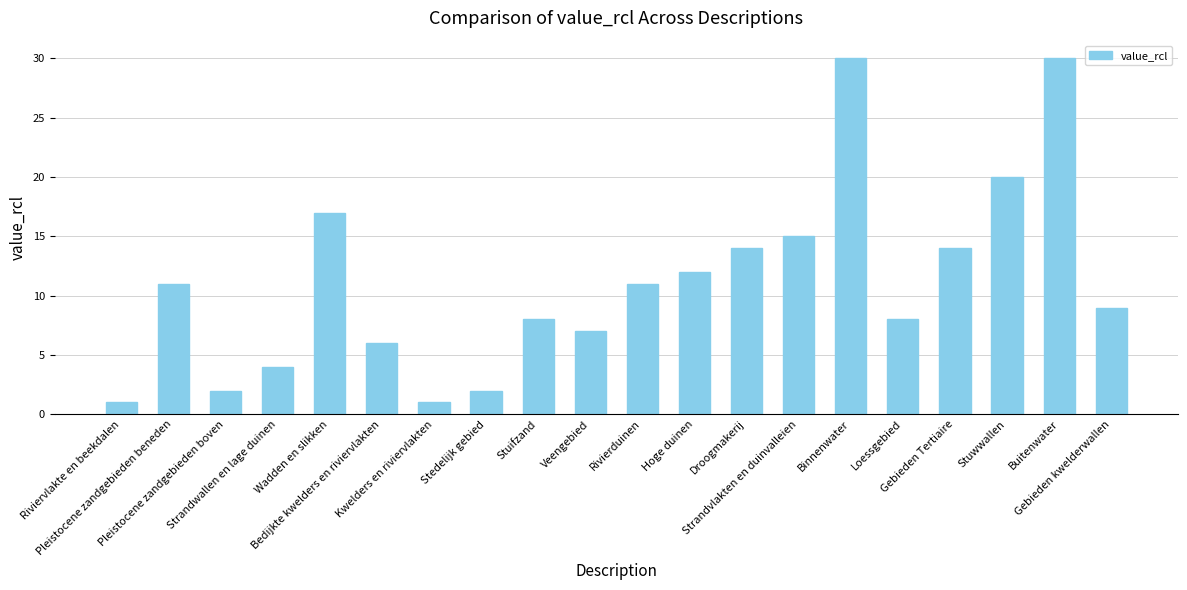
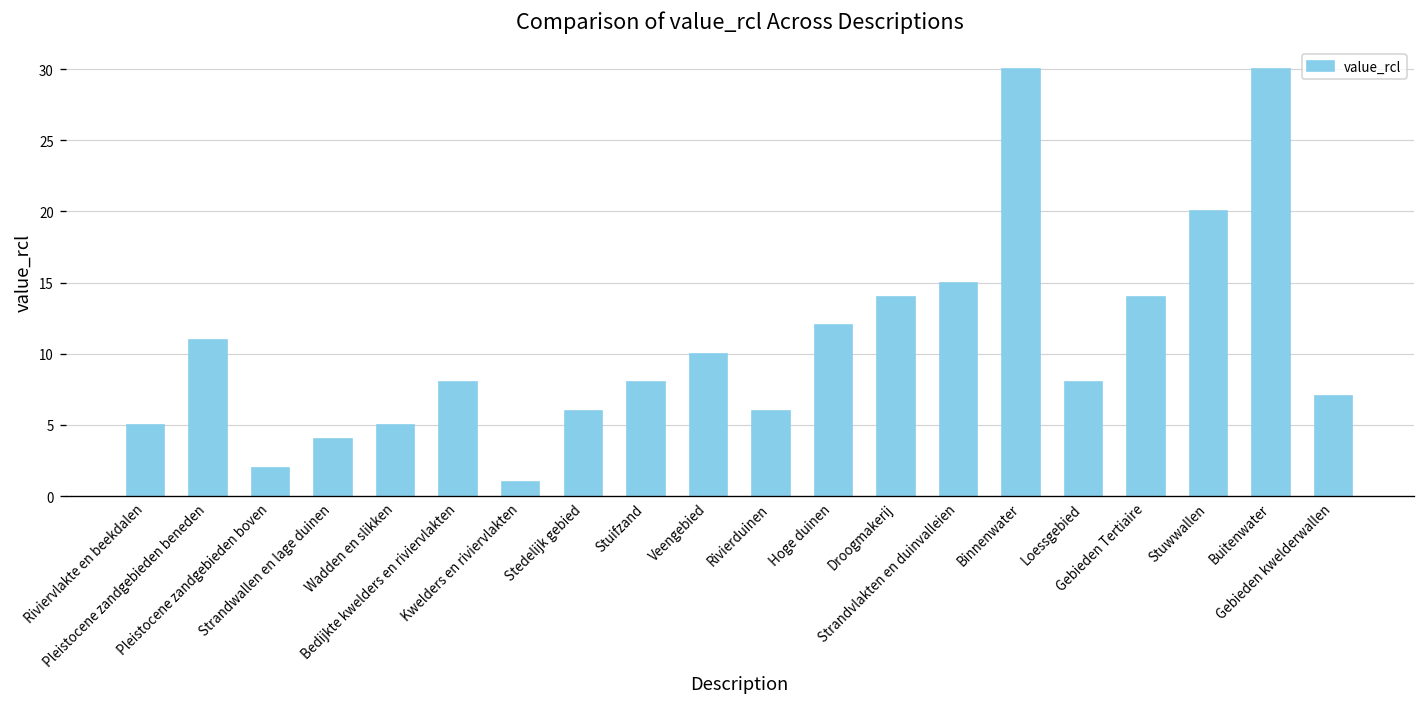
Riviervlakte en beekdalen: 1 -> 5
Wadden en slikken: 17 -> 5
Bedijkte kwelders en riviervlakten: 6 -> 8
Stedelijk gebied: 2 -> 6
Veengebied: 7 -> 10
Rivierduinen: 11 -> 6
Gebieden kwelderwallen: 9 -> 7
